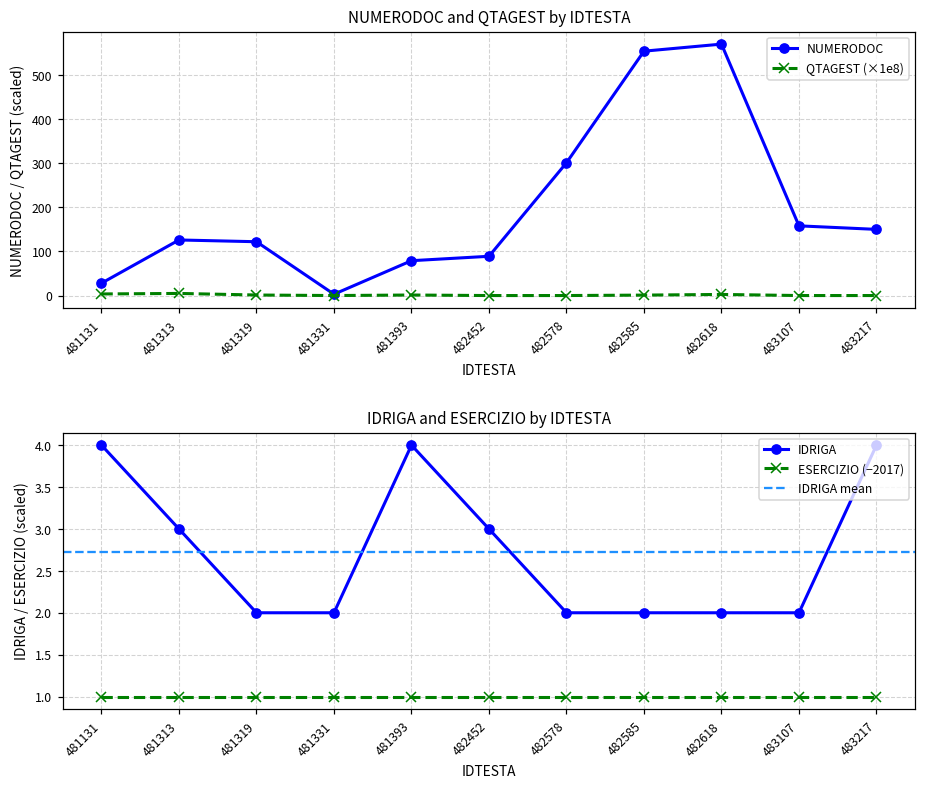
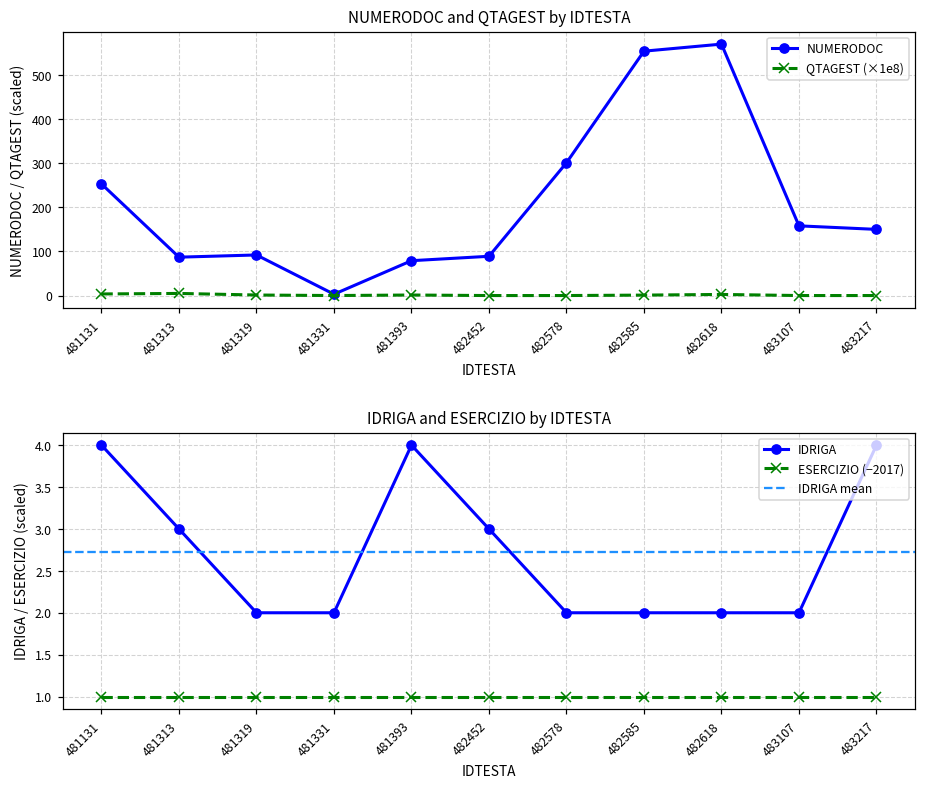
NUMERODOC and QTAGEST by IDTESTA, NUMERODOC, 481131: 30 -> 250
NUMERODOC and QTAGEST by IDTESTA, NUMERODOC, 481313: 130 -> 90
NUMERODOC and QTAGEST by IDTESTA, NUMERODOC, 481319: 120 -> 90
